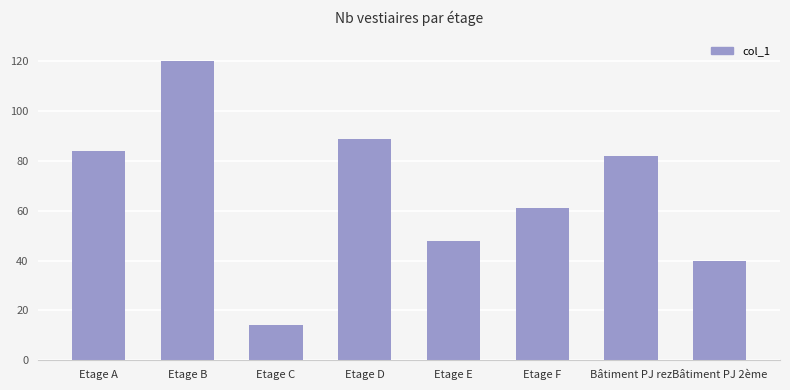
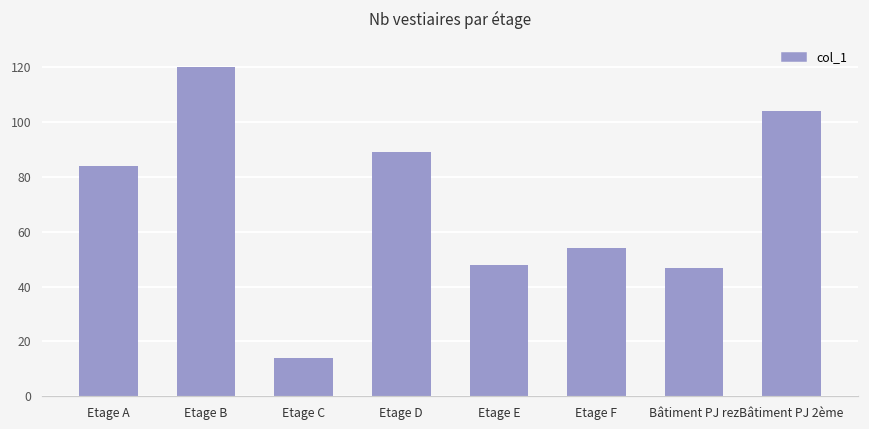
Etage F: 61 -> 54
Bâtiment PJ rez: 82 -> 47
Bâtiment PJ 2ème: 40 -> 104
